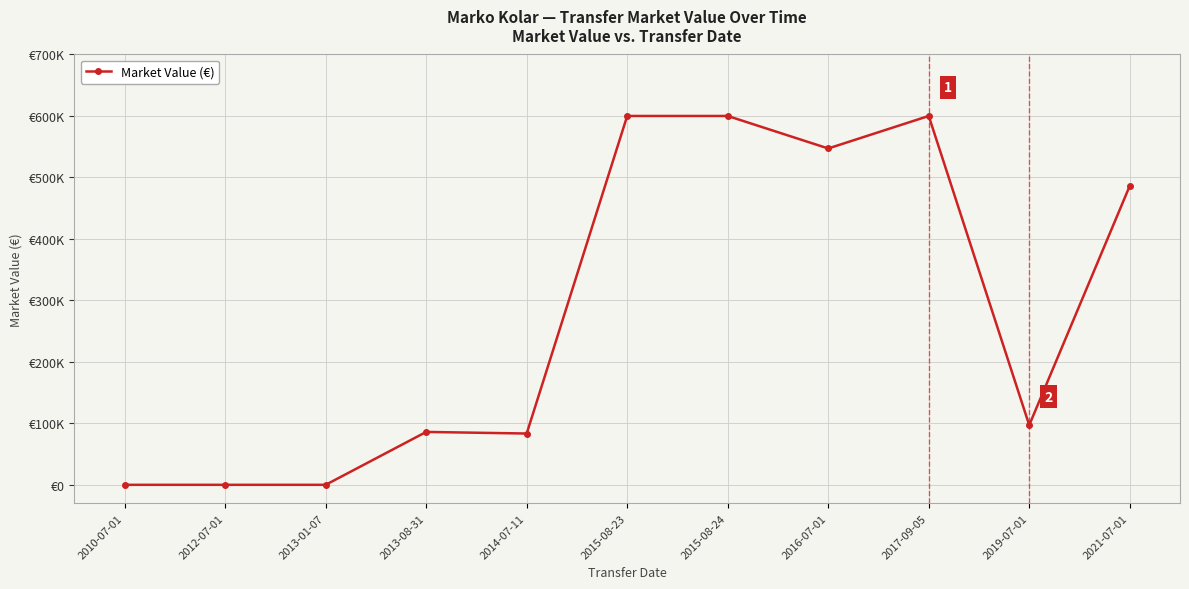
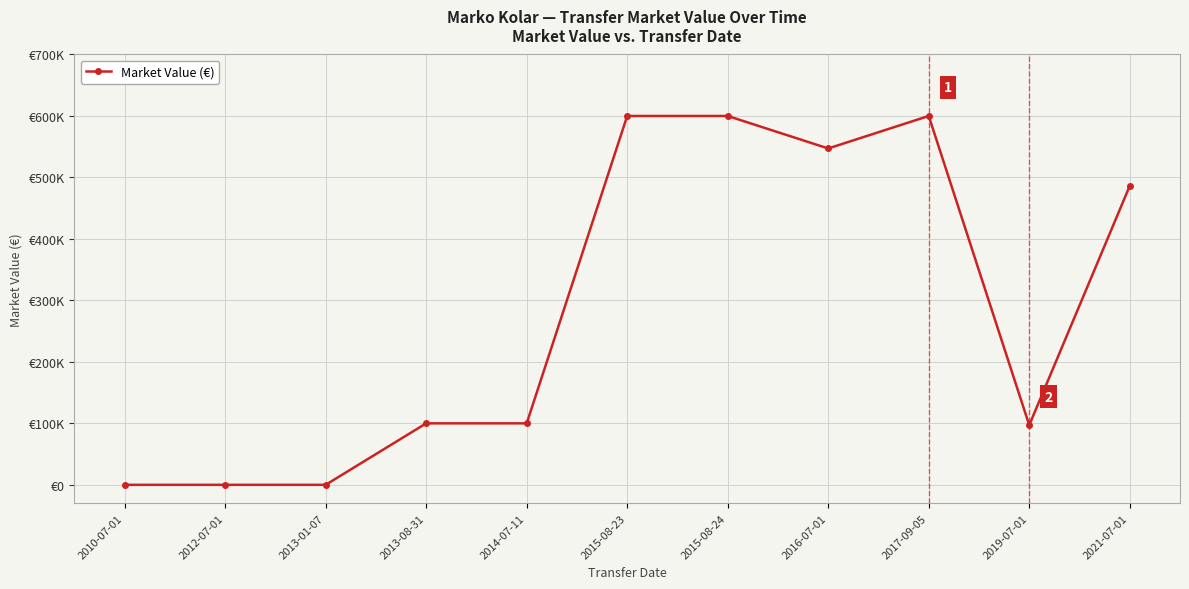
2013-08-31: €90000 -> €100000
2014-07-11: €80000 -> €100000
